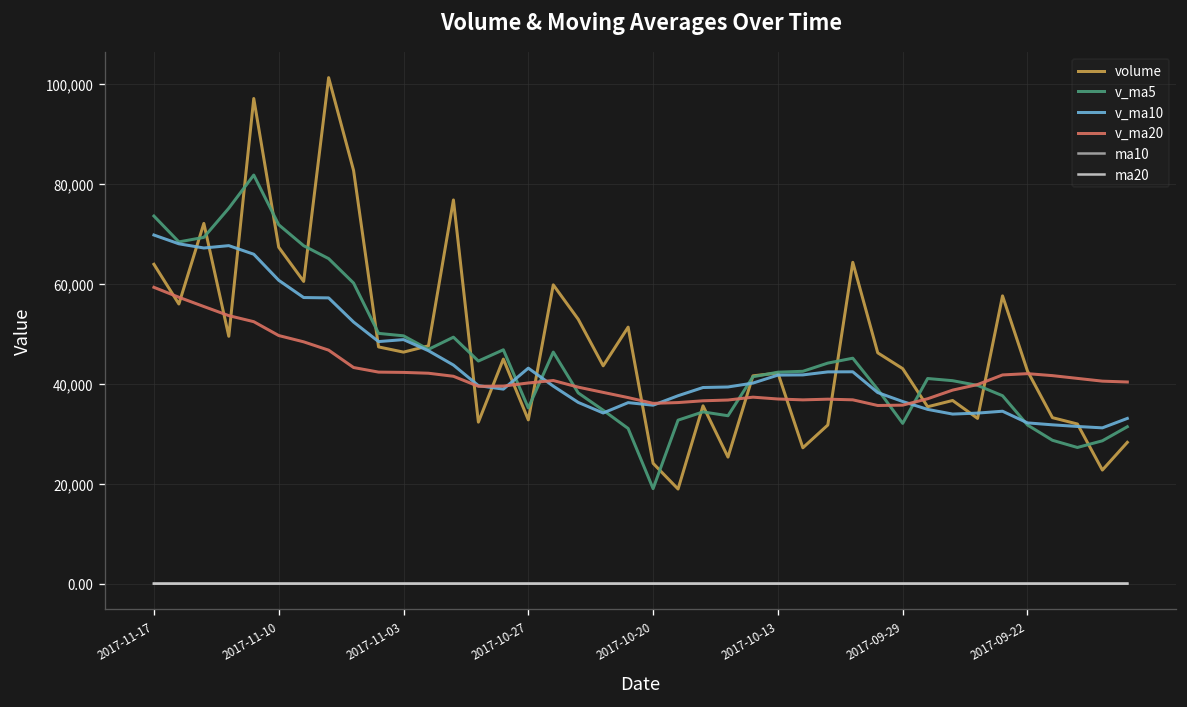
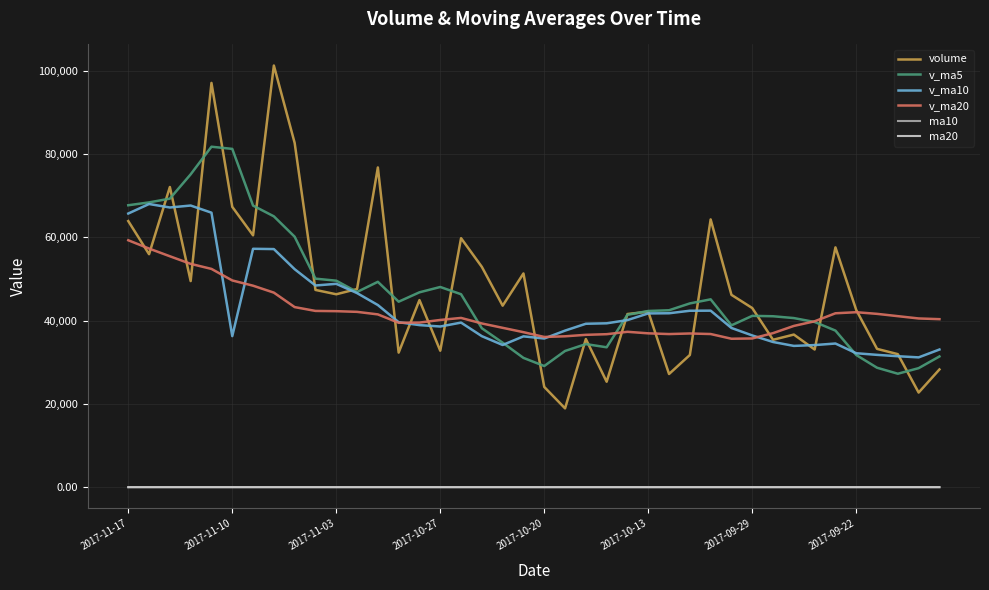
v_ma5, 2017-11-17: 74,000 -> 68,000
v_ma10, 2017-11-17: 70,000 -> 66,000
v_ma5, 2017-11-10: 72,000 -> 81,000
v_ma10, 2017-11-10: 61,000 -> 36,000
v_ma5, 2017-10-27: 35,000 -> 48,000
v_ma10, 2017-10-27: 43,000 -> 39,000
v_ma5, 2017-10-20: 19,000 -> 29,000
v_ma5, 2017-09-29: 32,000 -> 41,000
